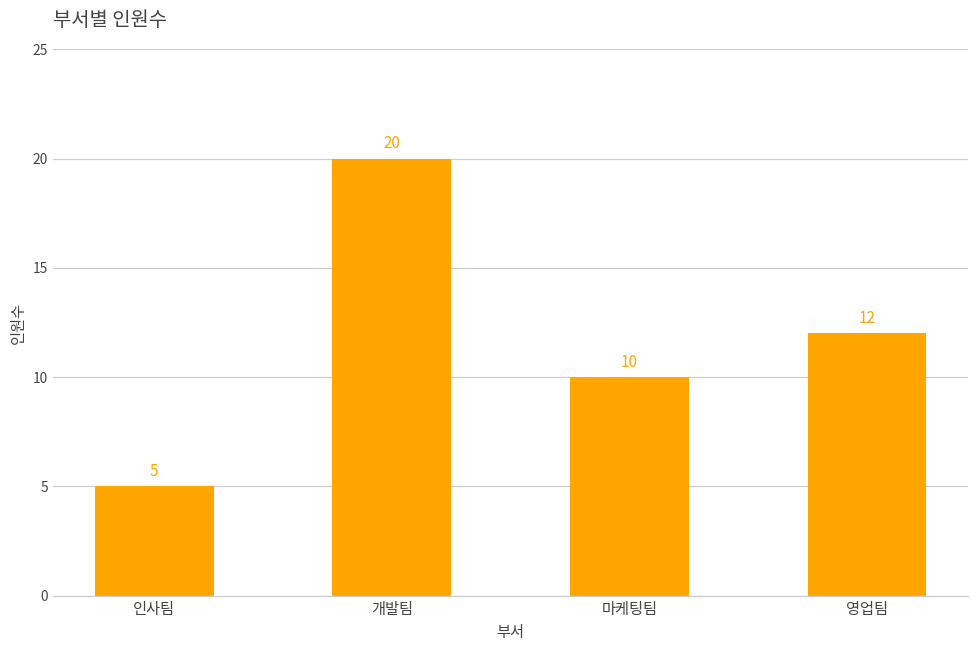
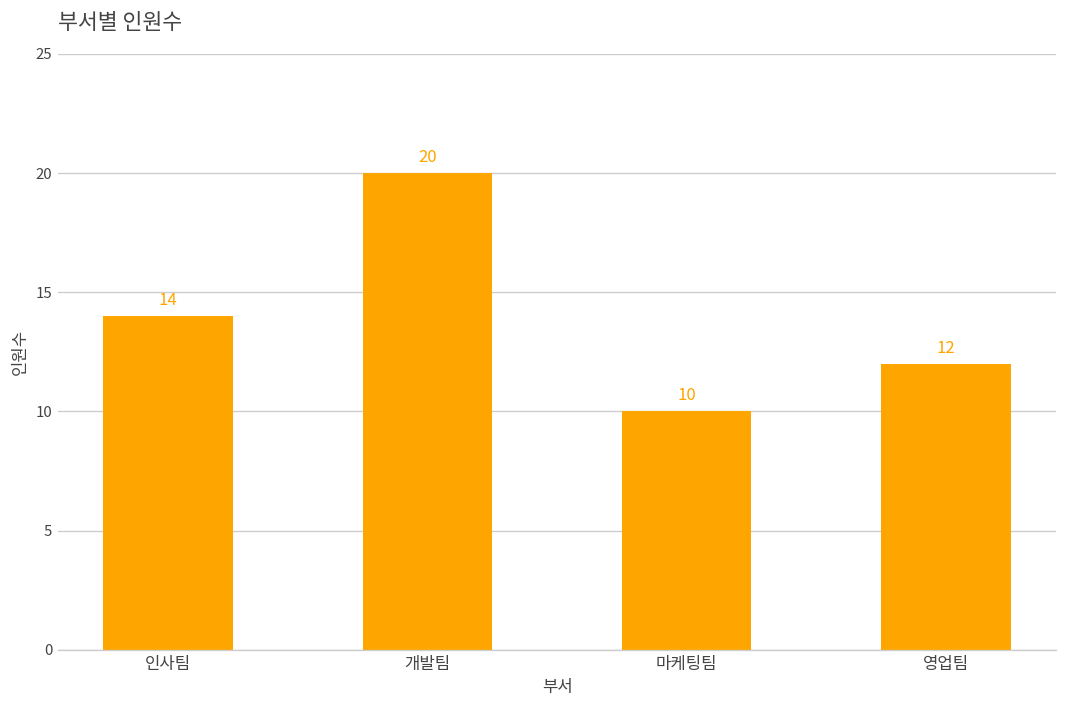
인사팀: 5 -> 14
